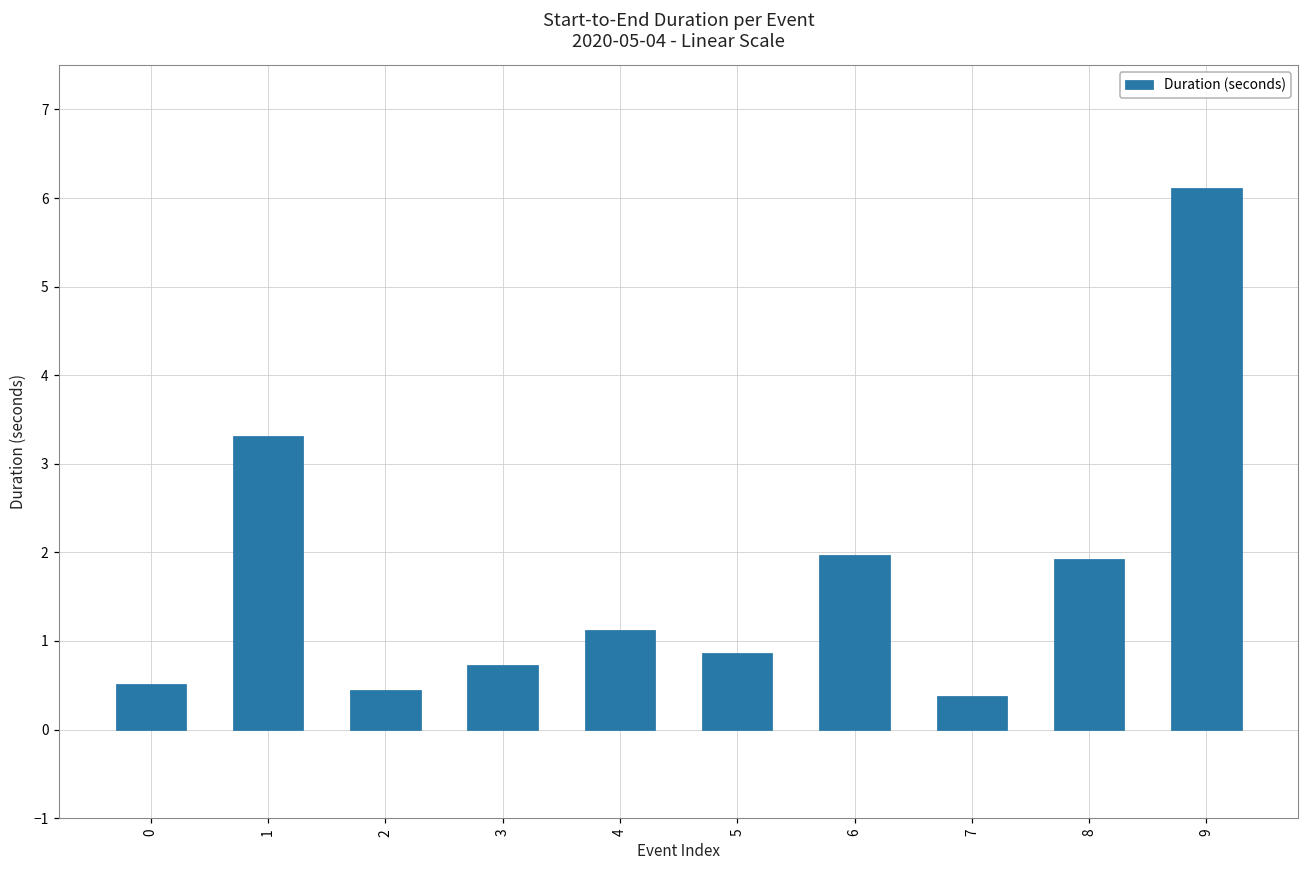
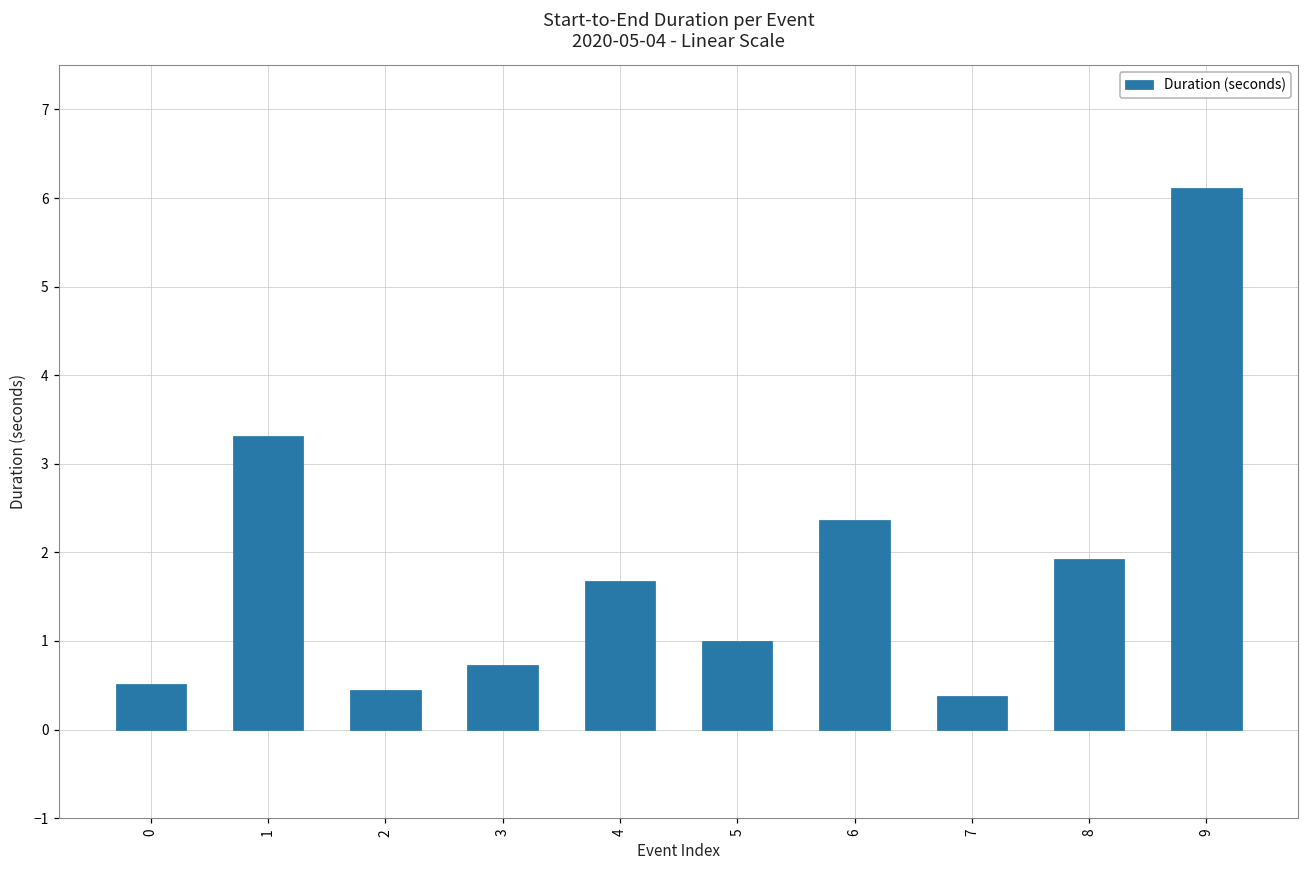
4: 1.1 -> 1.7
5: 0.9 -> 1.0
6: 2.0 -> 2.4
